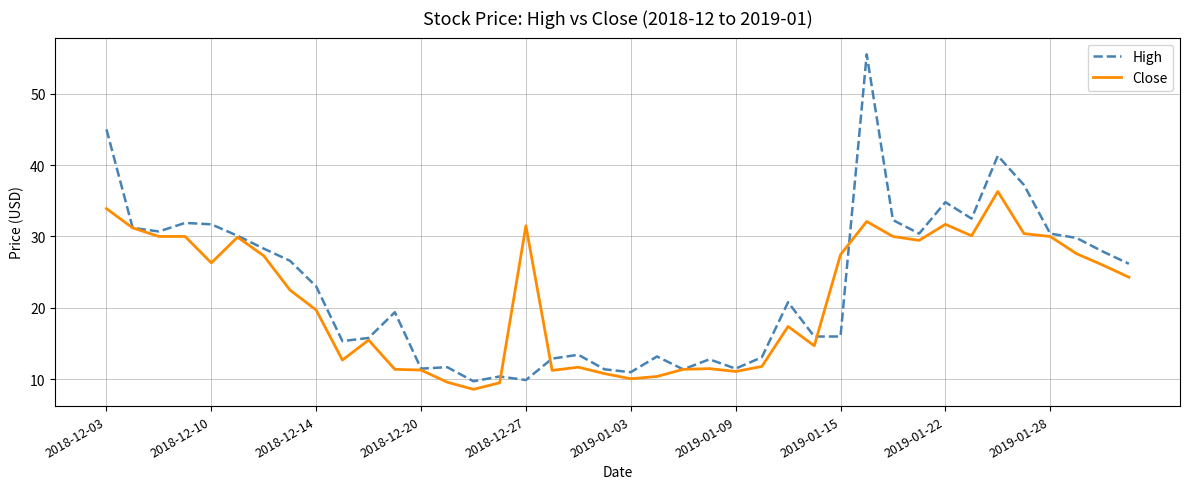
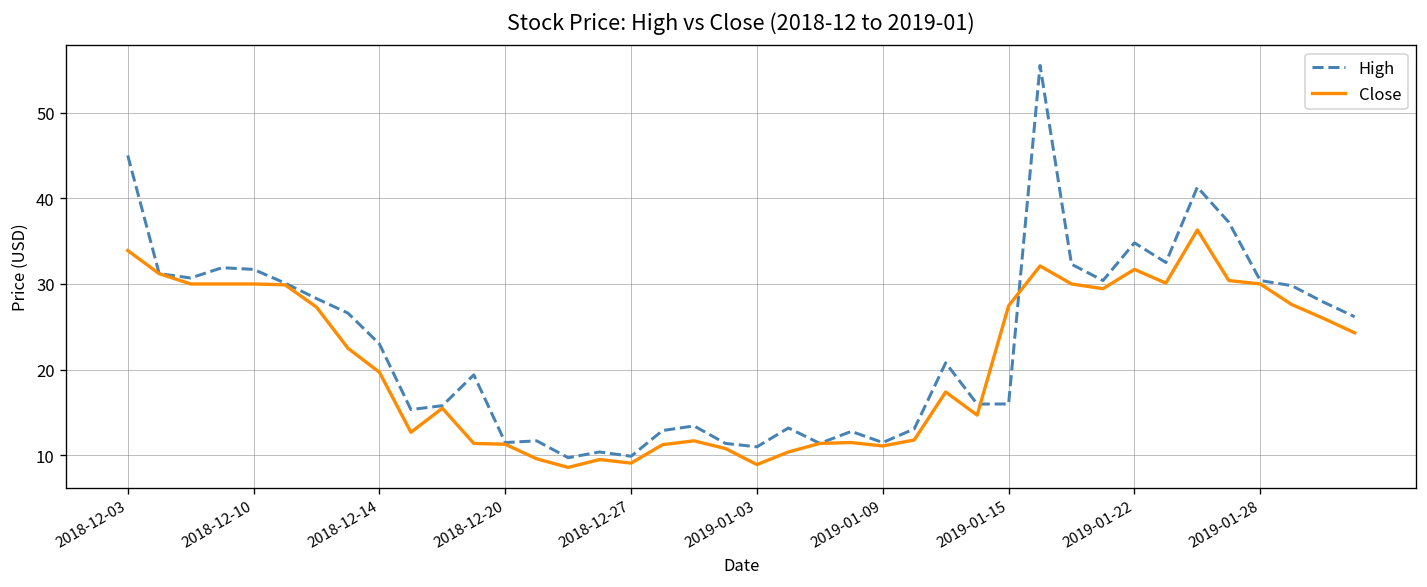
Close, 2018-12-10: 26 -> 30
Close, 2018-12-27: 32 -> 9
Close, 2019-01-03: 10 -> 9
